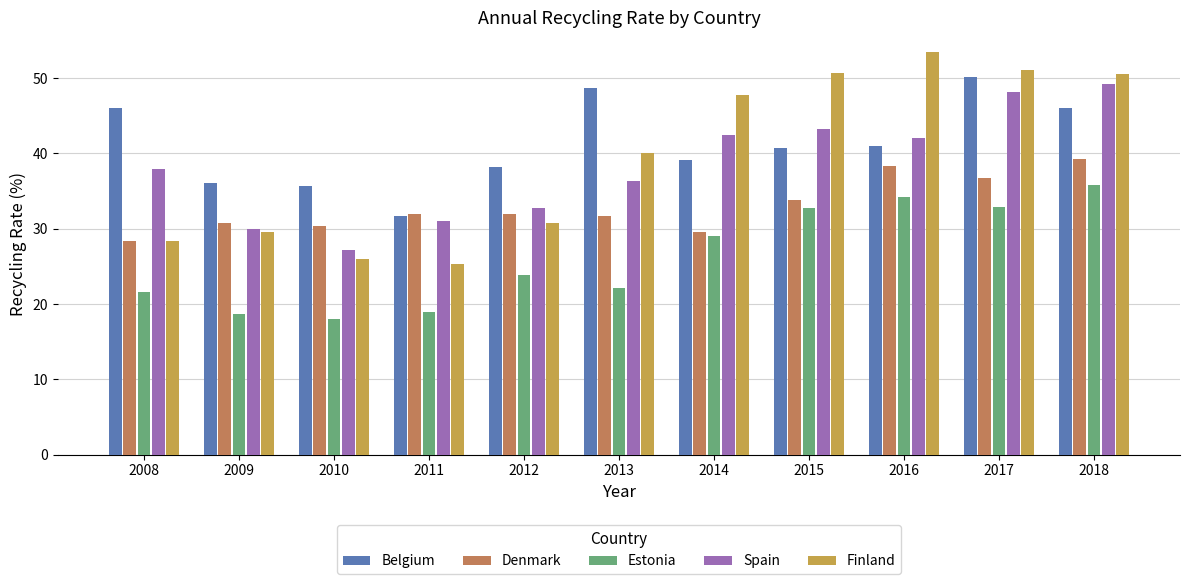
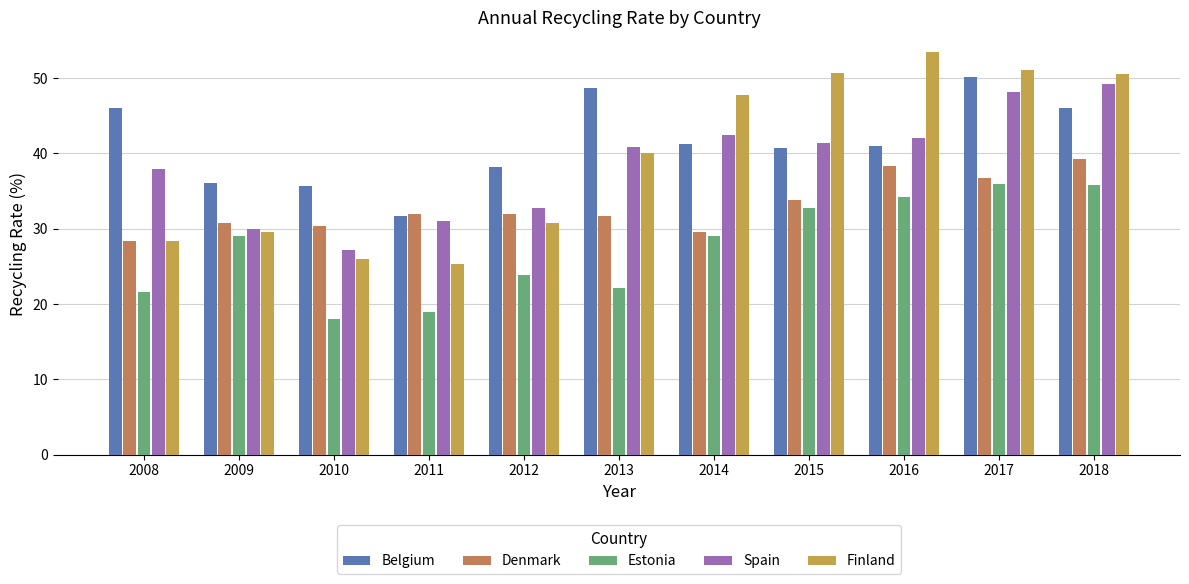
Estonia, 2009: 19 -> 29
Spain, 2013: 36 -> 41
Belgium, 2014: 39 -> 41
Spain, 2015: 43 -> 41
Estonia, 2017: 33 -> 36
